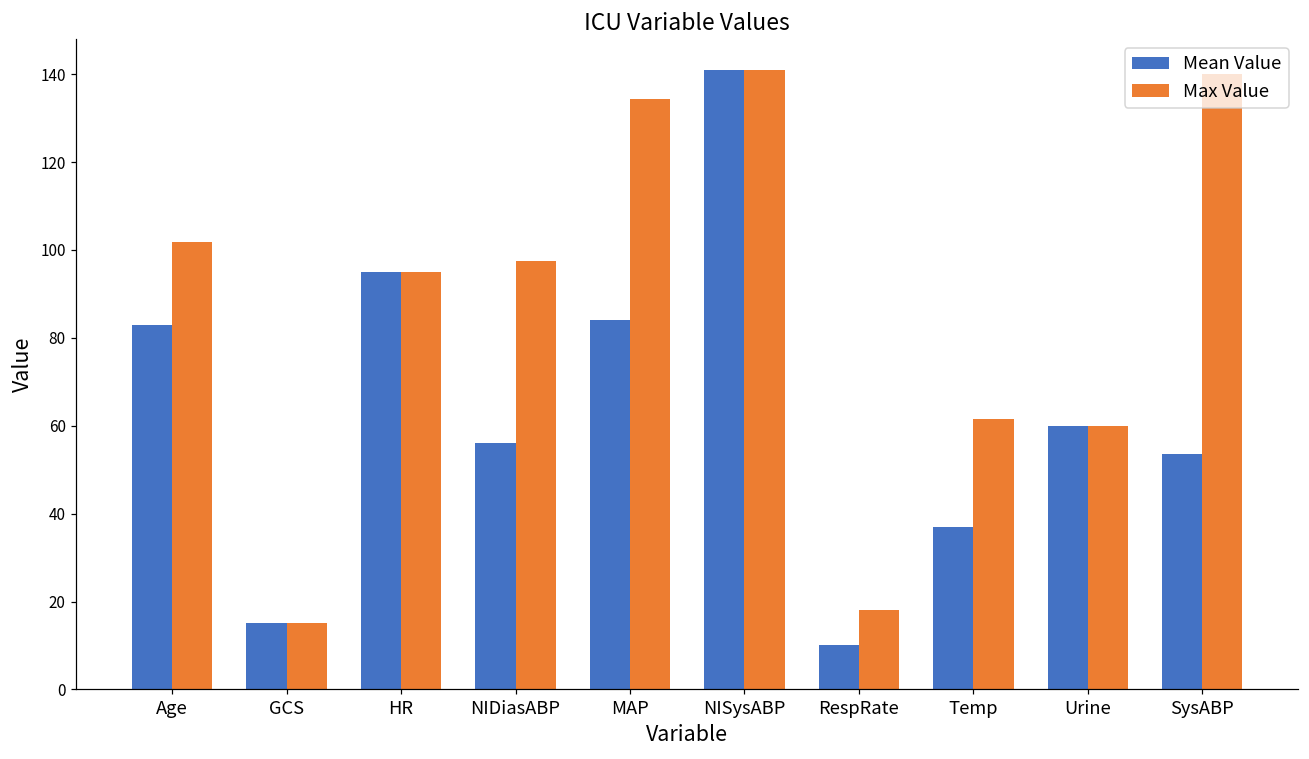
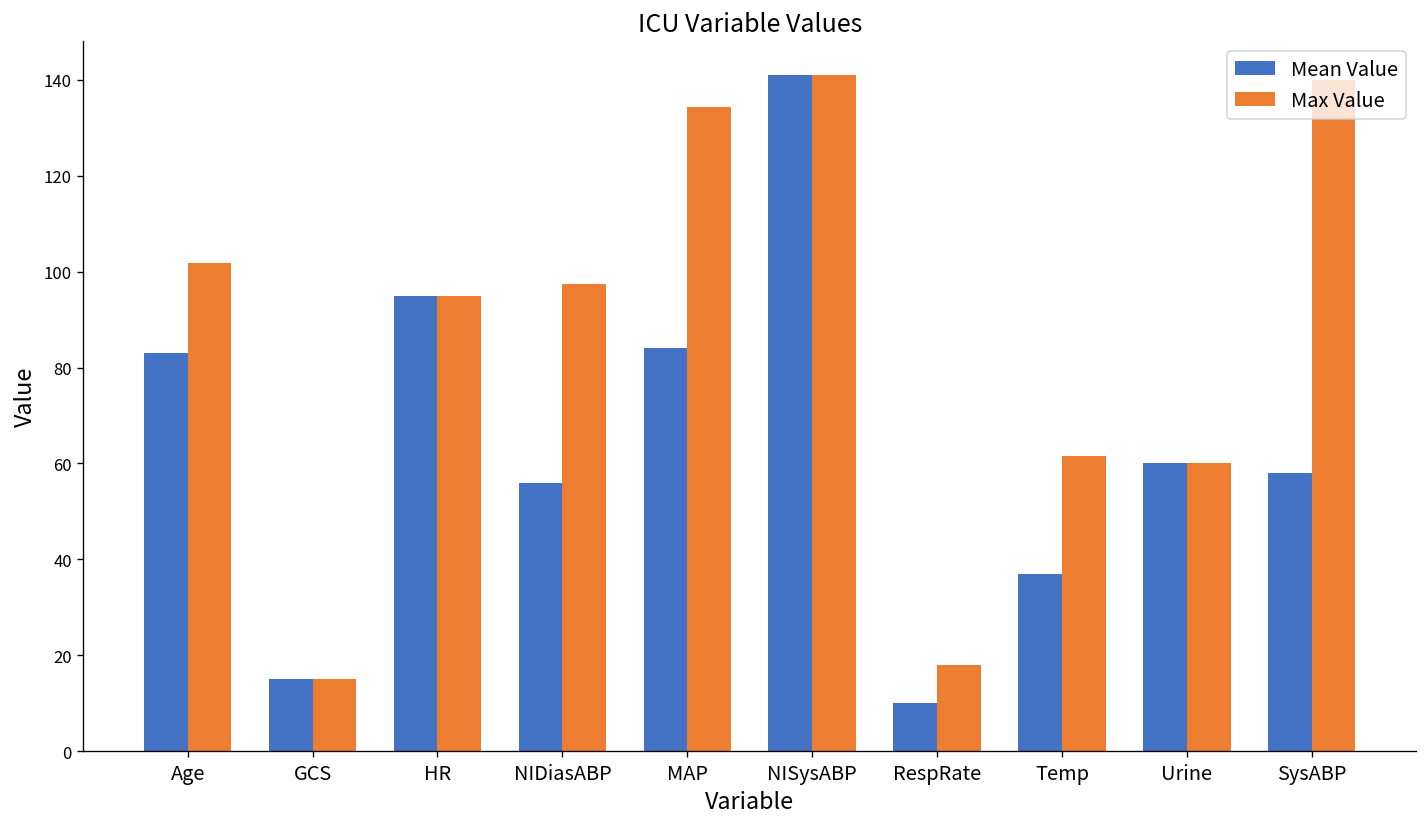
Mean Value, SysABP: 54 -> 58
